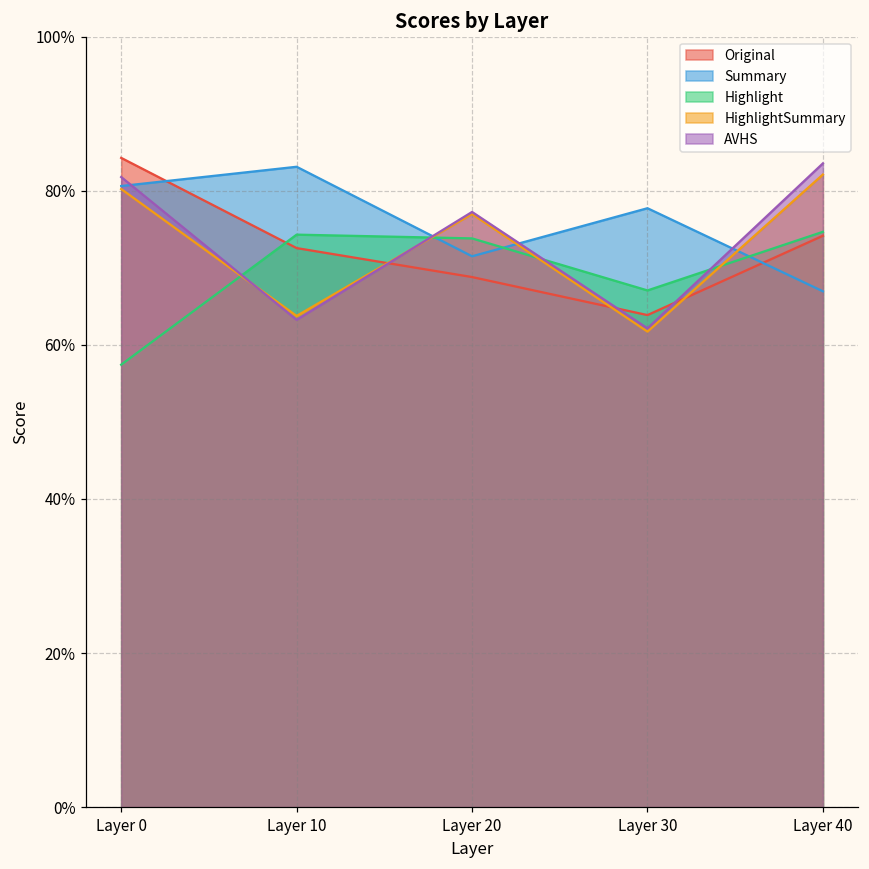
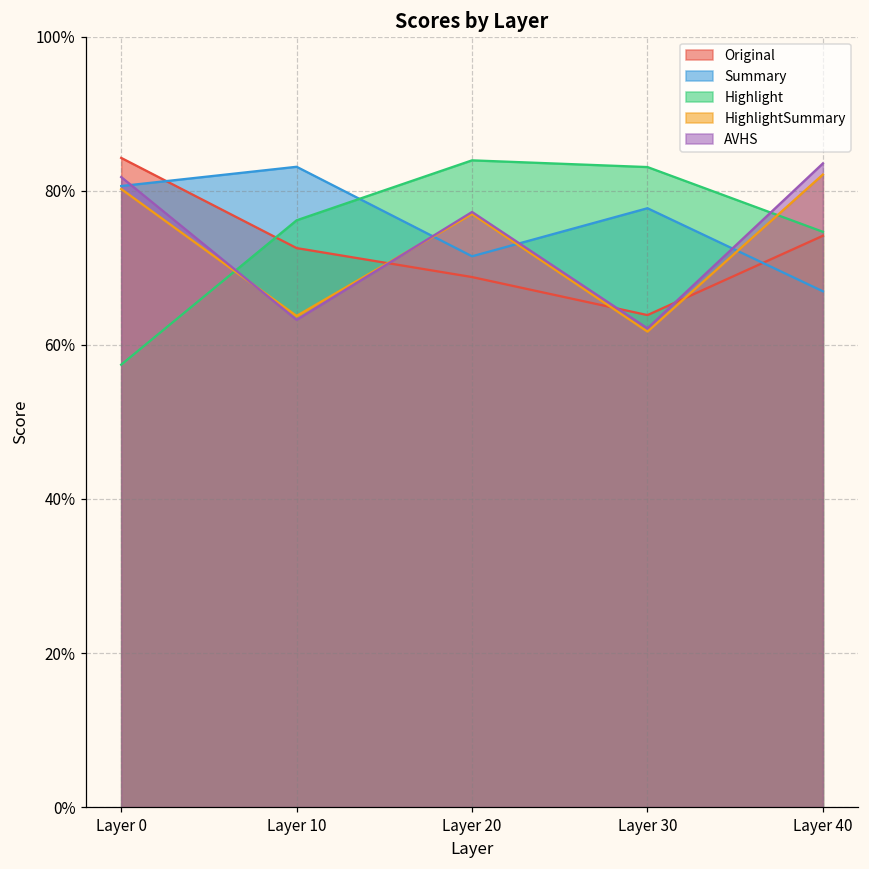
Highlight, Layer 10: 74% -> 76%
Highlight, Layer 20: 74% -> 84%
Highlight, Layer 30: 67% -> 83%
